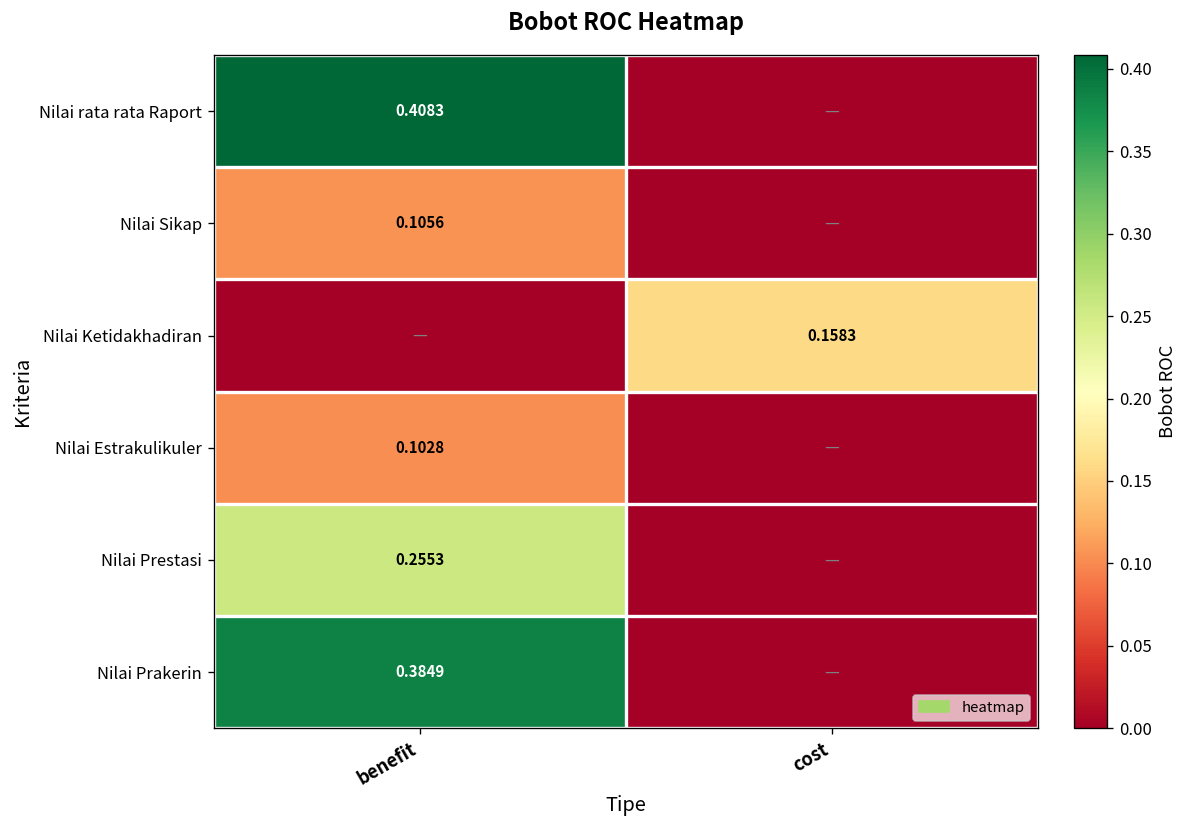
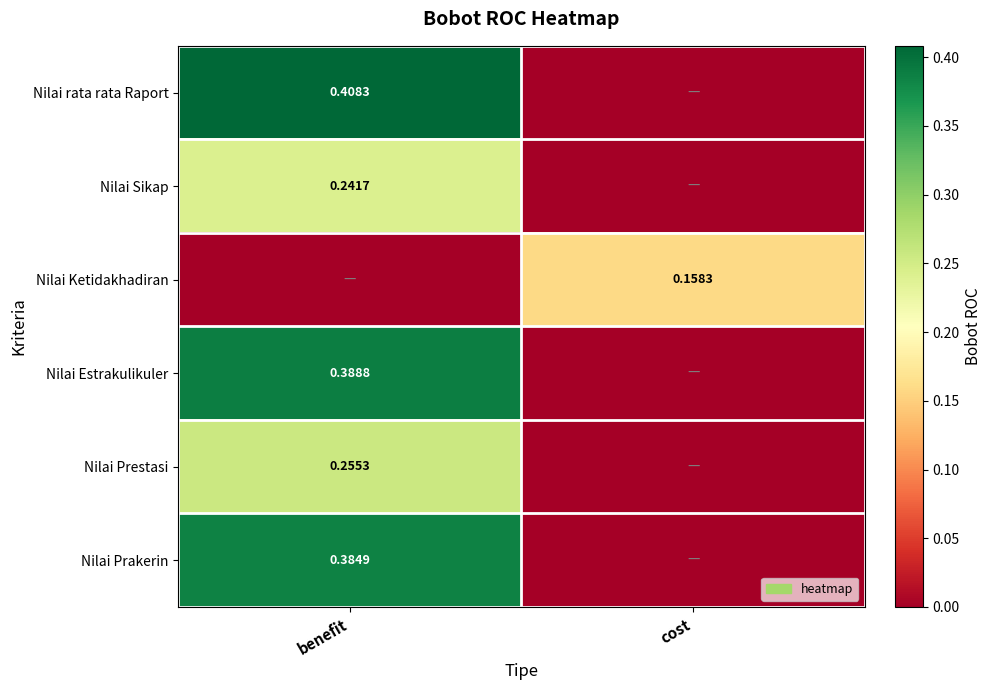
Nilai Sikap, benefit: 0.1056 -> 0.2417
Nilai Estrakulikuler, benefit: 0.1028 -> 0.3888
